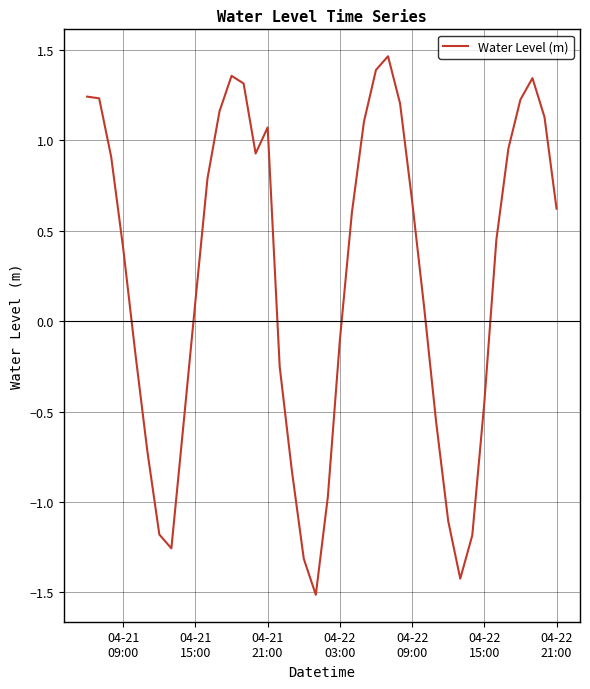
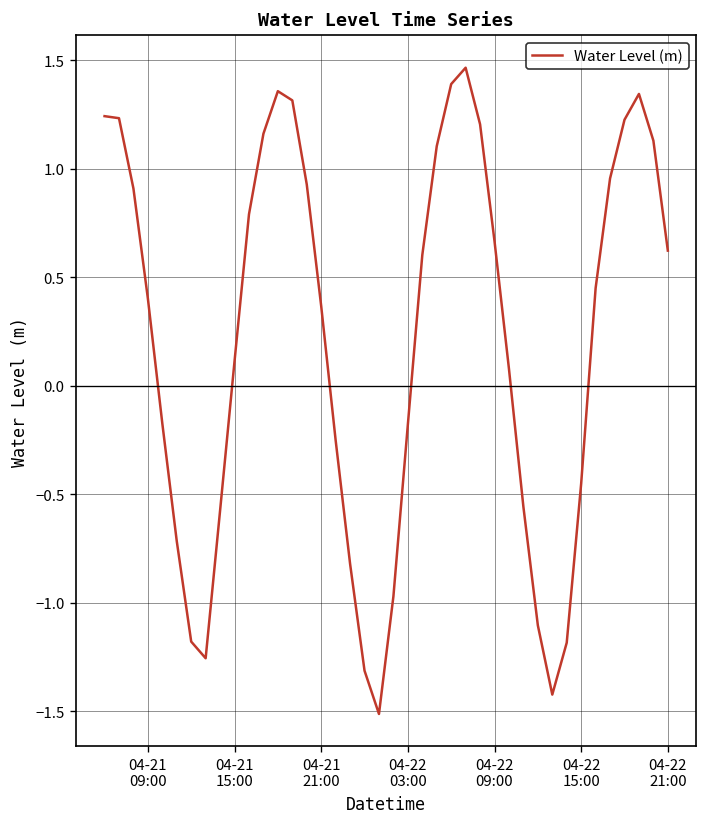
04-21 21:00: 1.07 -> 0.37
04-22 03:00: -0.10 -> -0.18
